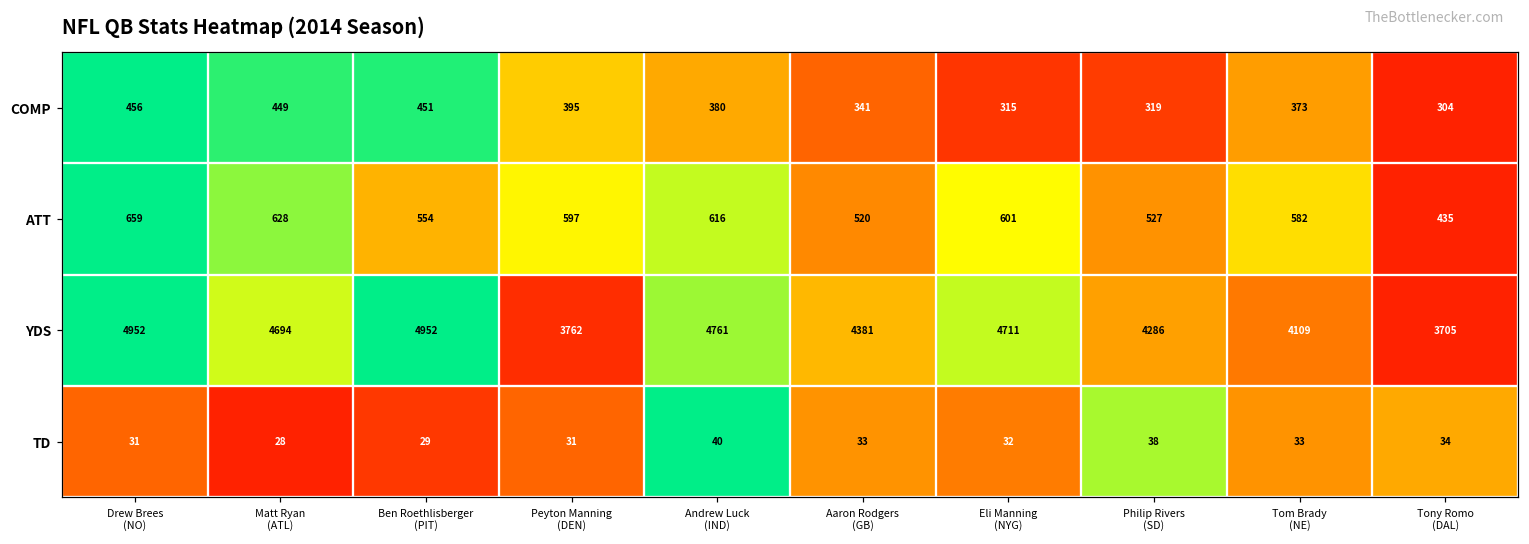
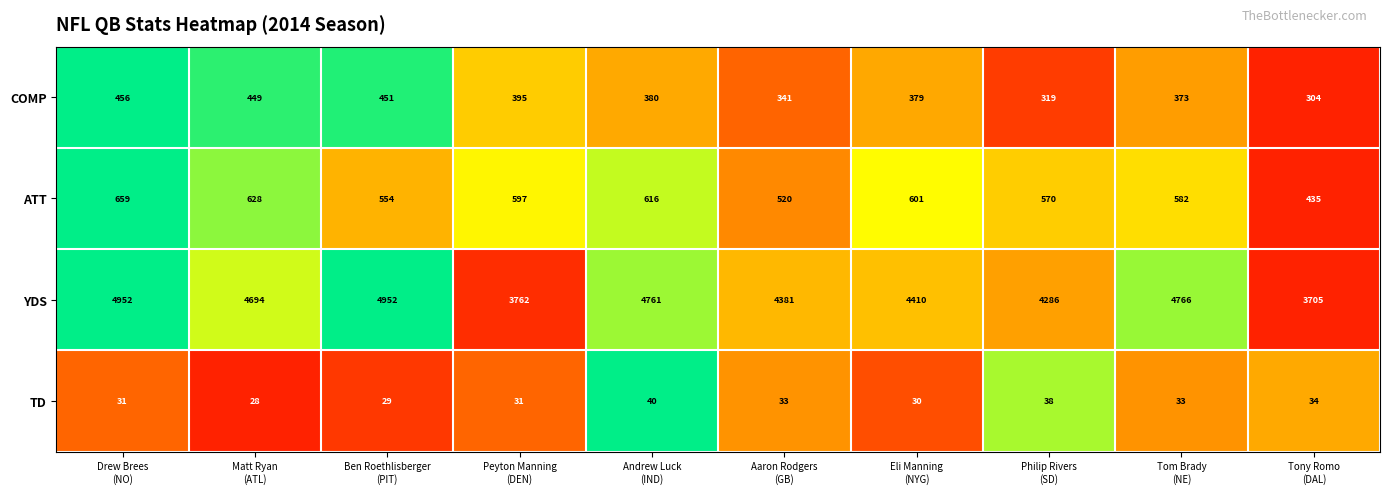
COMP, Eli Manning (NYG): 315 -> 379
ATT, Philip Rivers (SD): 527 -> 570
YDS, Eli Manning (NYG): 4711 -> 4410
YDS, Tom Brady (NE): 4109 -> 4766
TD, Eli Manning (NYG): 32 -> 30
